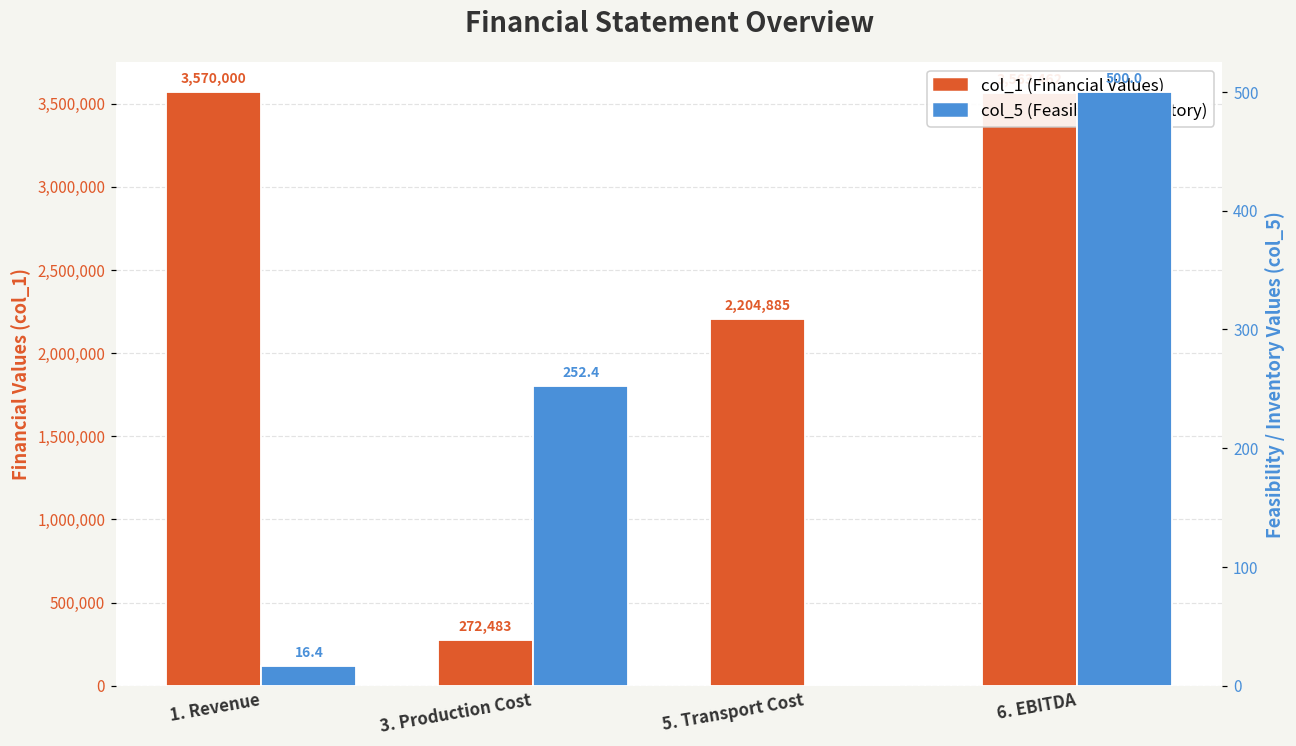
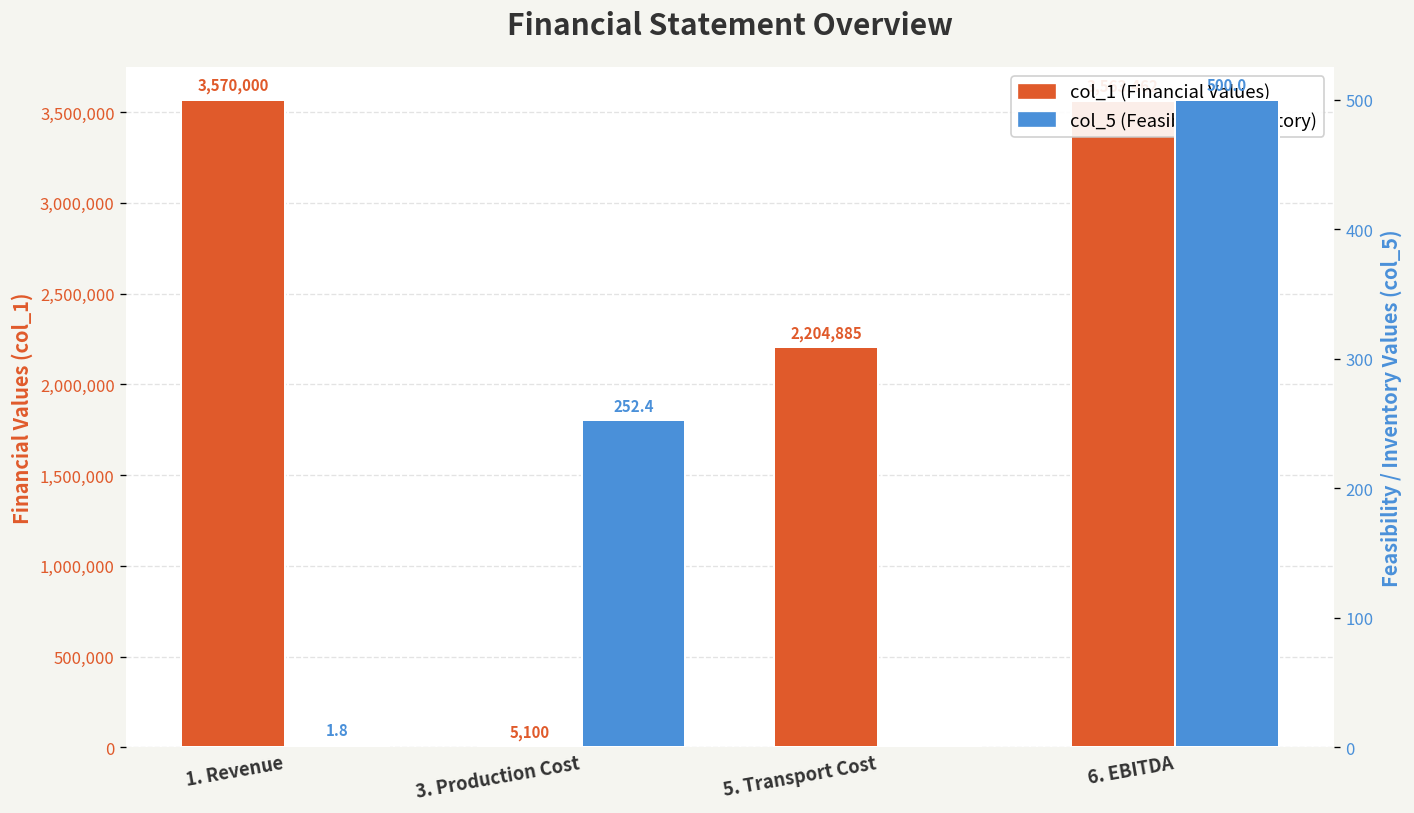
col_1 (Financial Values), 3. Production Cost: 272,483 -> 5,100
col_5 (Feasibility / Inventory), 1. Revenue: 16.4 -> 1.8
